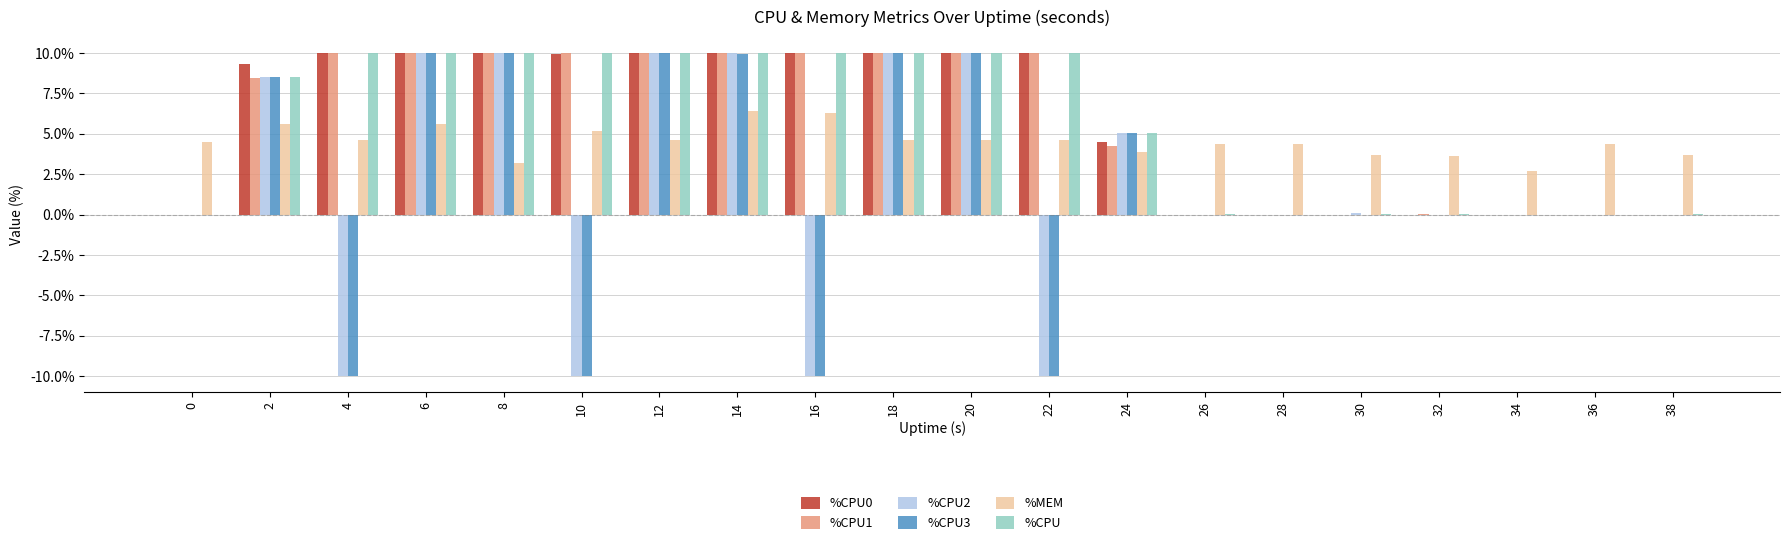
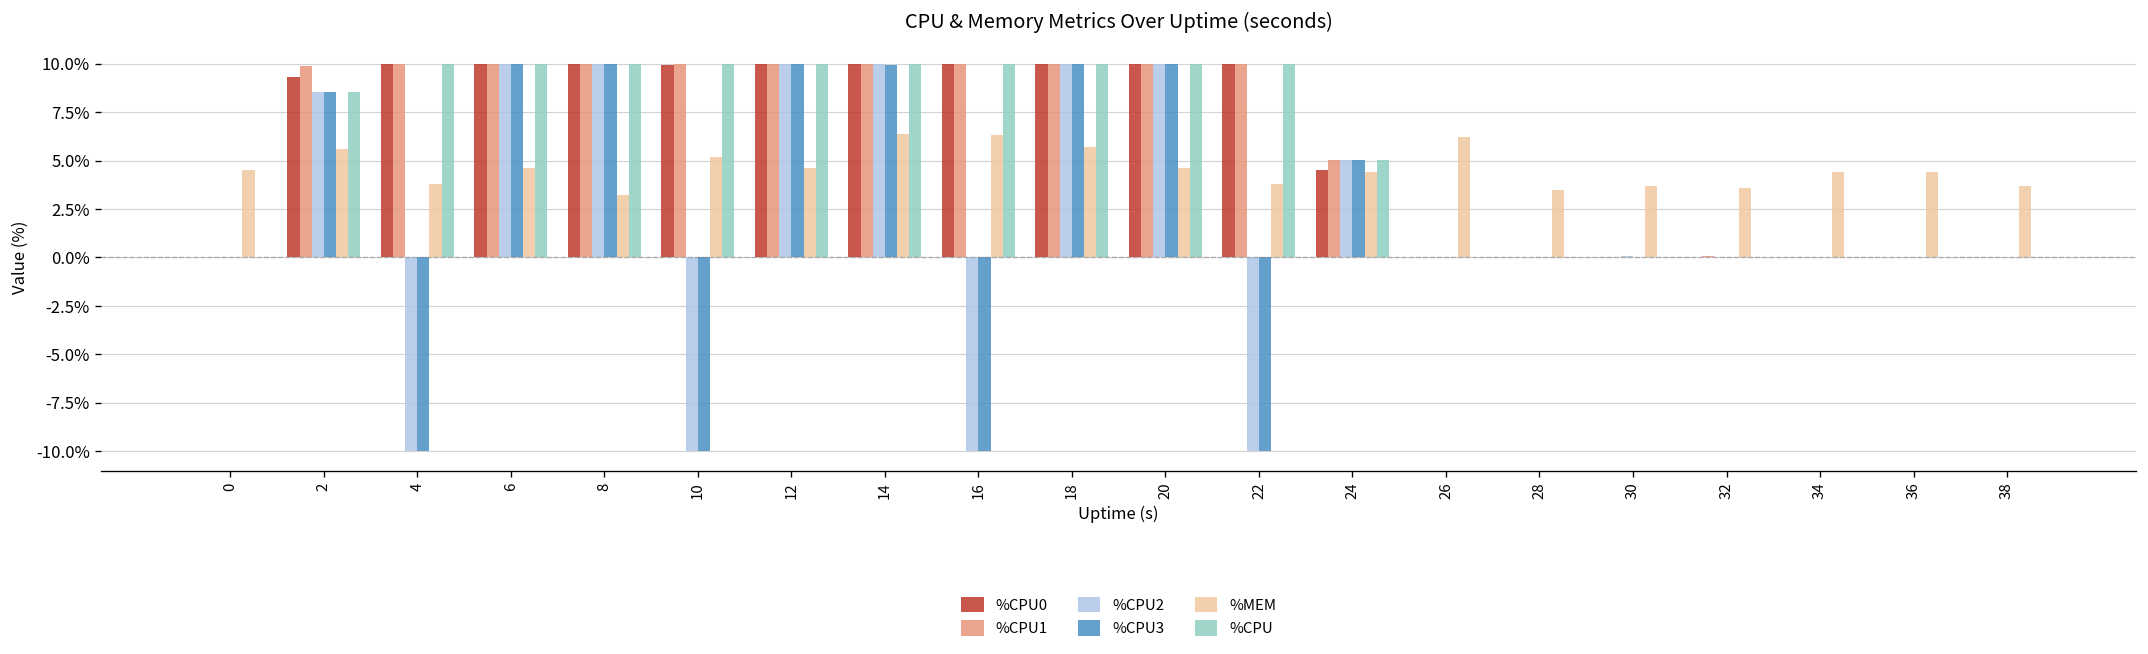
%CPU1, 2: 8.5% -> 9.9%
%MEM, 4: 4.6% -> 3.8%
%MEM, 6: 5.6% -> 4.6%
%MEM, 18: 4.6% -> 5.7%
%MEM, 22: 4.6% -> 3.8%
%CPU1, 24: 4.3% -> 5.0%
%MEM, 24: 3.9% -> 4.4%
%MEM, 26: 4.4% -> 6.2%
%MEM, 28: 4.4% -> 3.5%
%MEM, 34: 2.7% -> 4.4%
